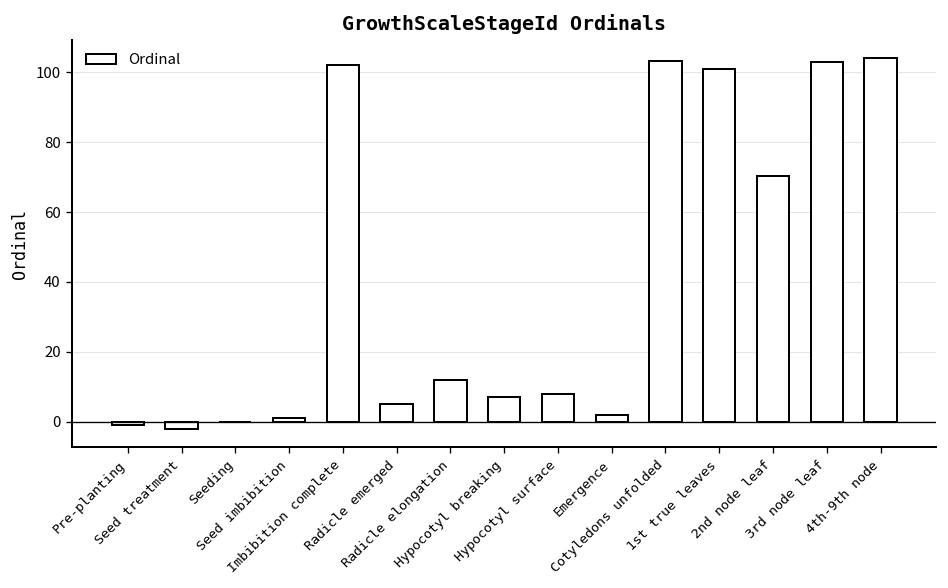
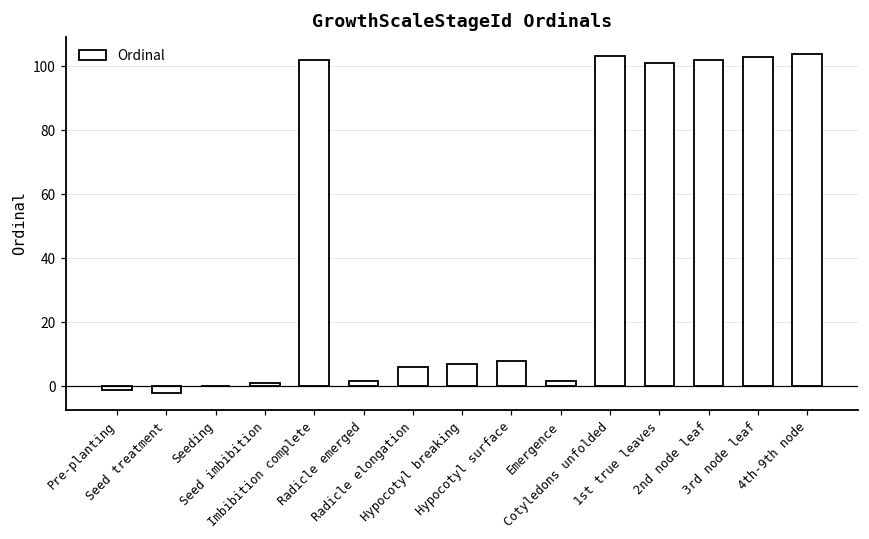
Radicle emerged: 5 -> 2
Radicle elongation: 12 -> 6
2nd node leaf: 70 -> 102
